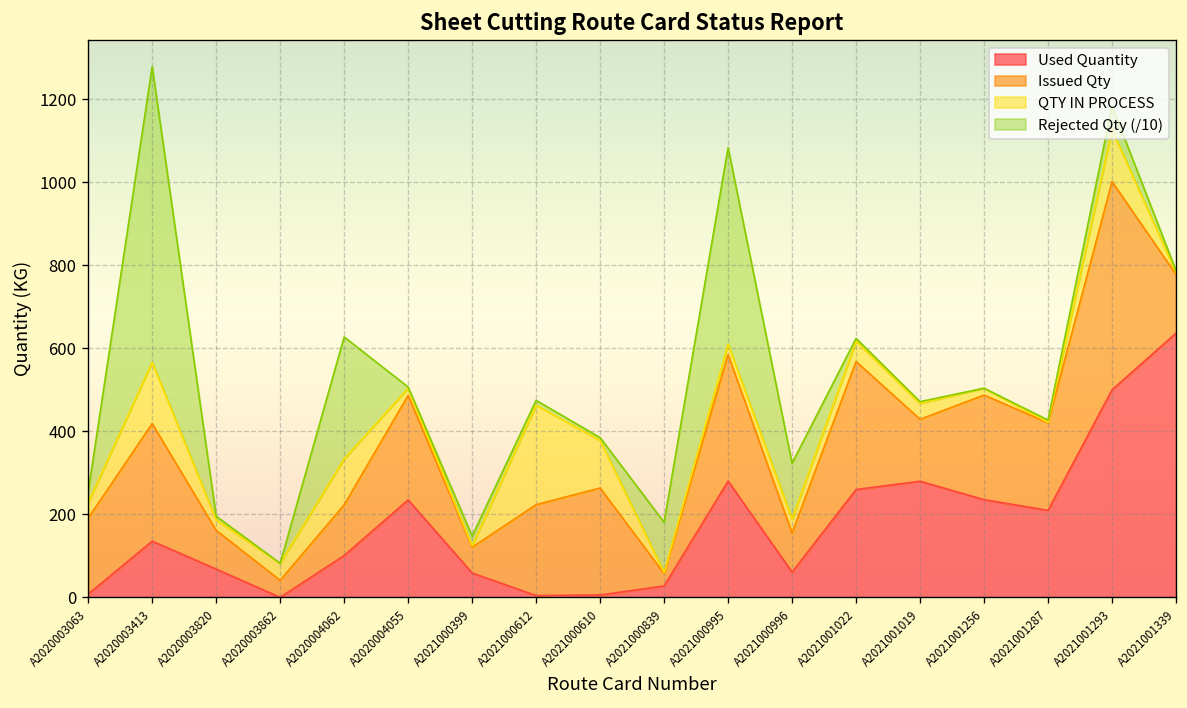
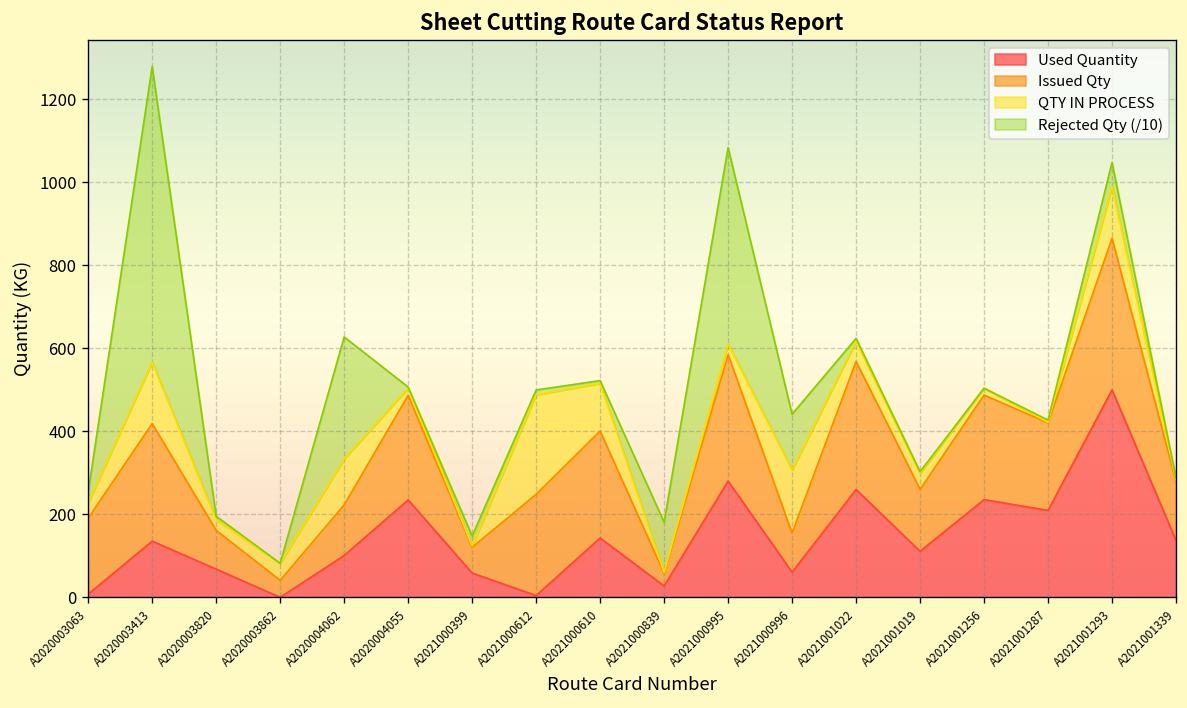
Issued Qty, A2021000612: 220 -> 240
Used Quantity, A2021000610: 10 -> 140
QTY IN PROCESS, A2021000996: 30 -> 150
Used Quantity, A2021001019: 280 -> 110
Issued Qty, A2021001293: 500 -> 370
Used Quantity, A2021001339: 640 -> 140
